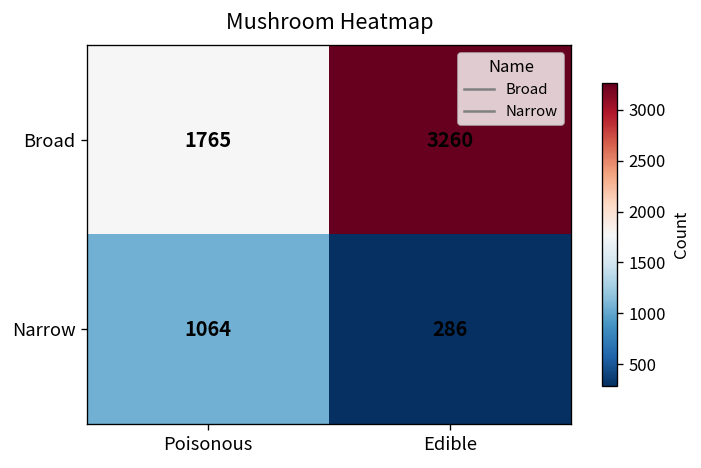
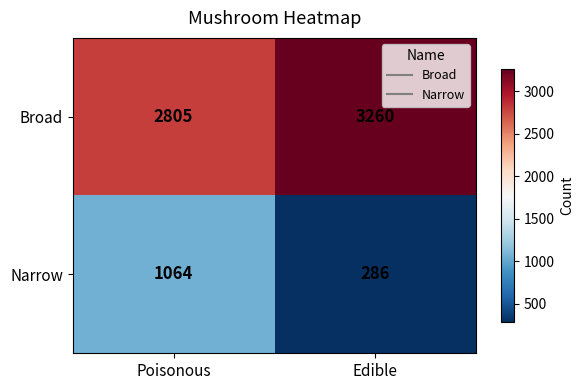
Broad, Poisonous: 1765 -> 2805
